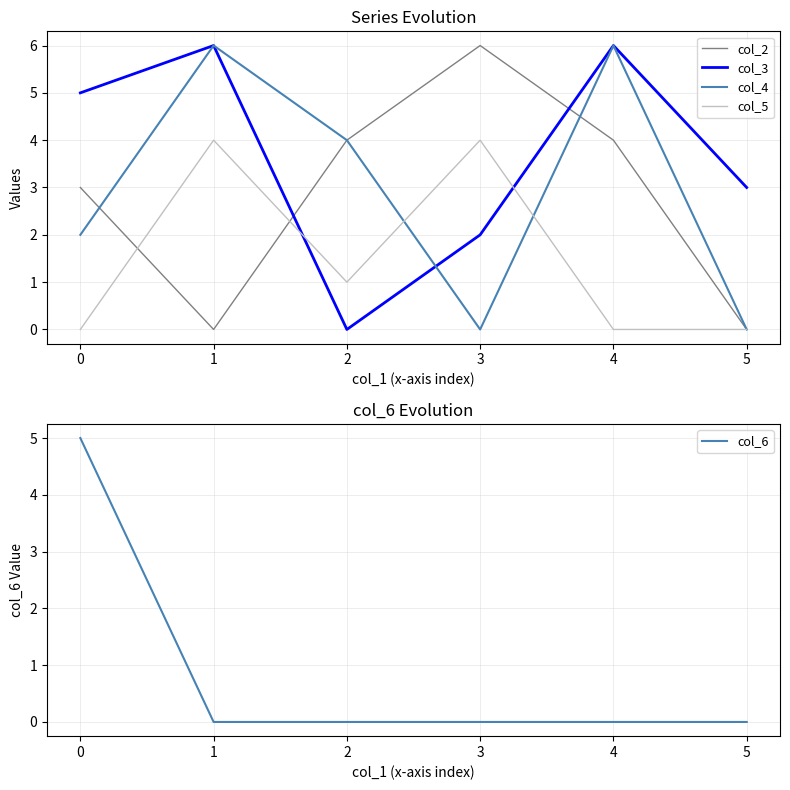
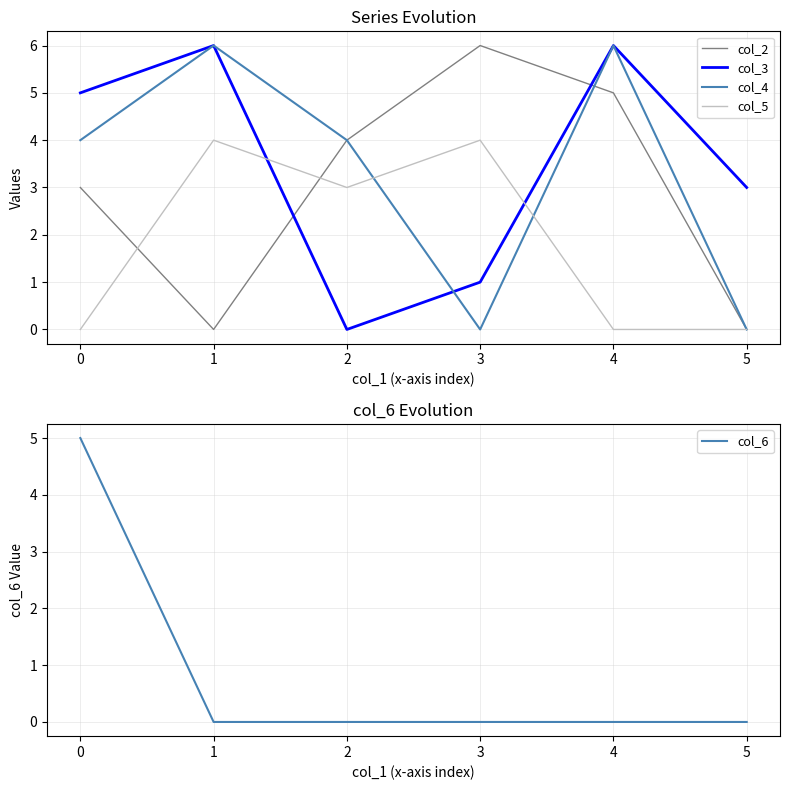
Series Evolution, col_4, 0: 2 -> 4
Series Evolution, col_5, 2: 1 -> 3
Series Evolution, col_3, 3: 2 -> 1
Series Evolution, col_2, 4: 4 -> 5
